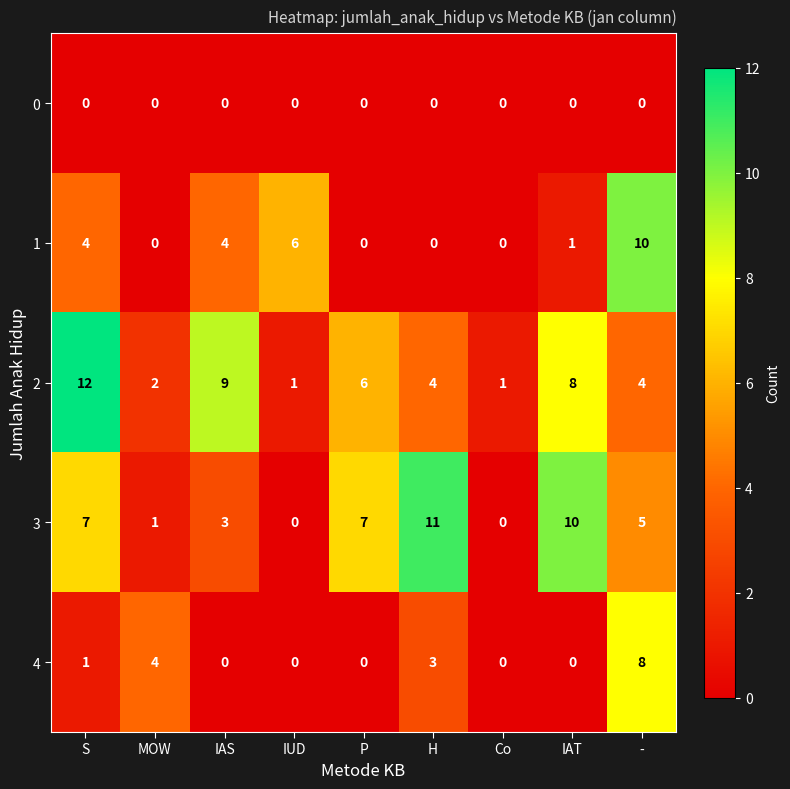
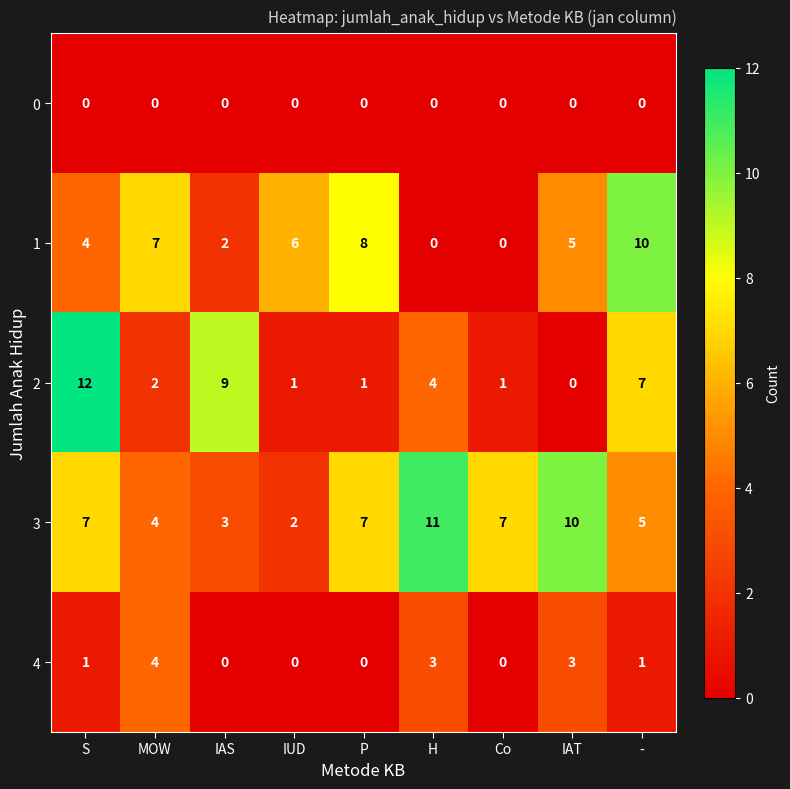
1, MOW: 0 -> 7
1, IAS: 4 -> 2
1, P: 0 -> 8
1, IAT: 1 -> 5
2, P: 6 -> 1
2, IAT: 8 -> 0
2, -: 4 -> 7
3, MOW: 1 -> 4
3, IUD: 0 -> 2
3, Co: 0 -> 7
4, IAT: 0 -> 3
4, -: 8 -> 1
